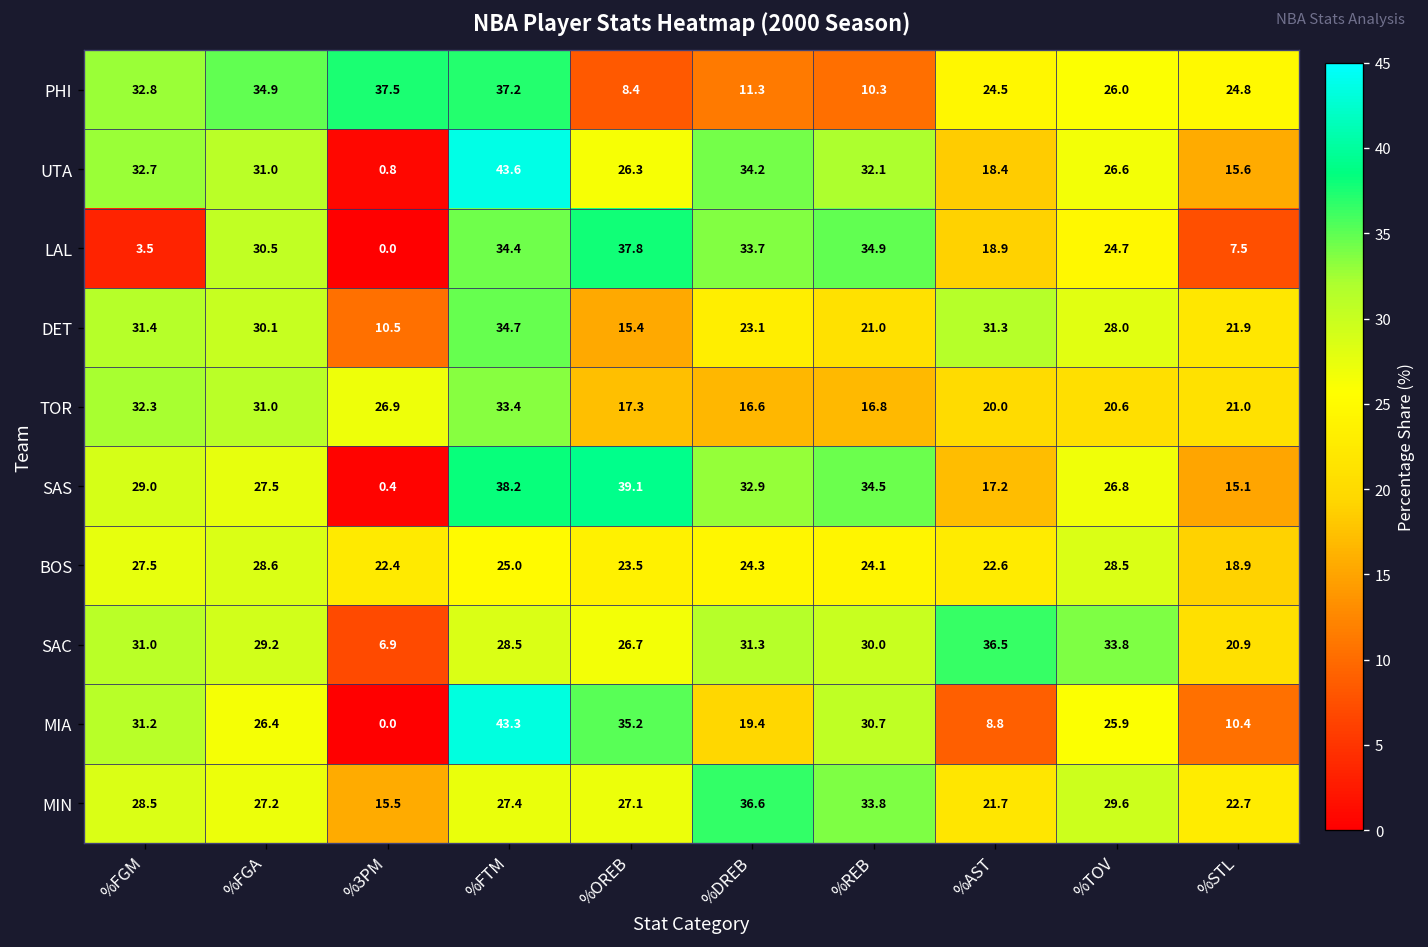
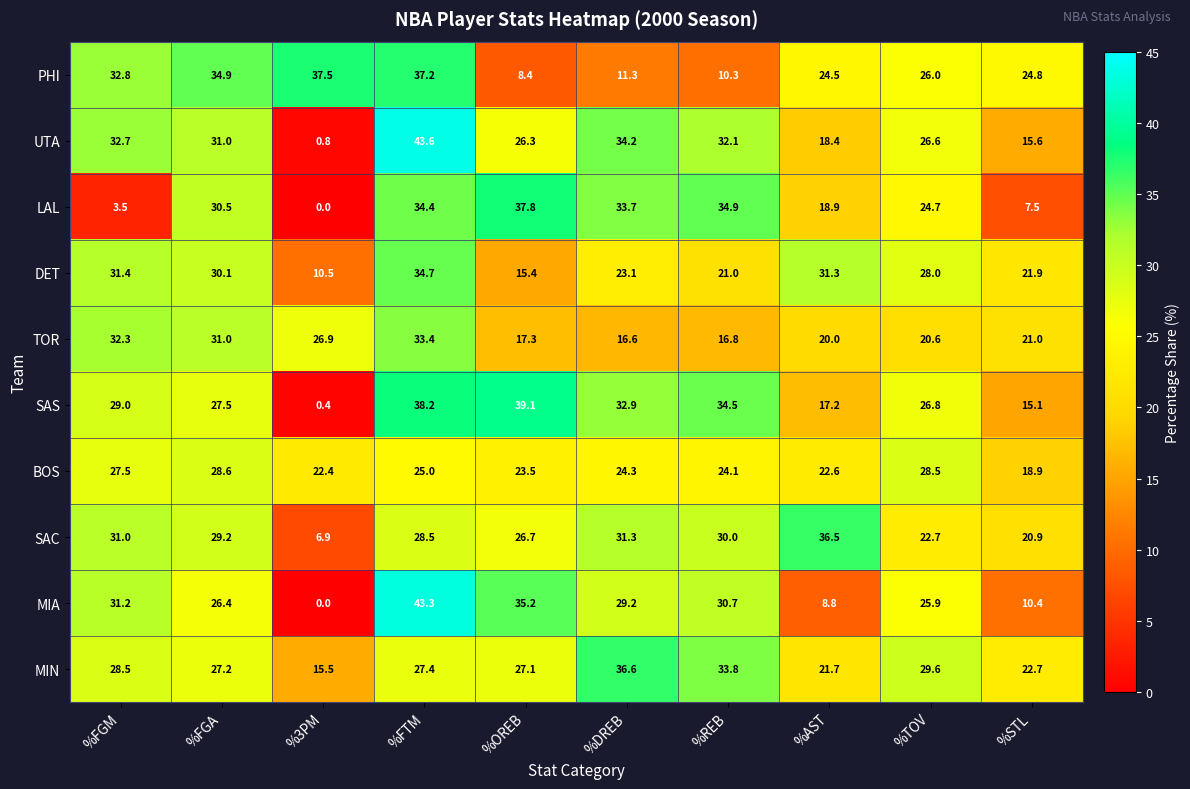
SAC, %TOV: 33.8 -> 22.7
MIA, %DREB: 19.4 -> 29.2
